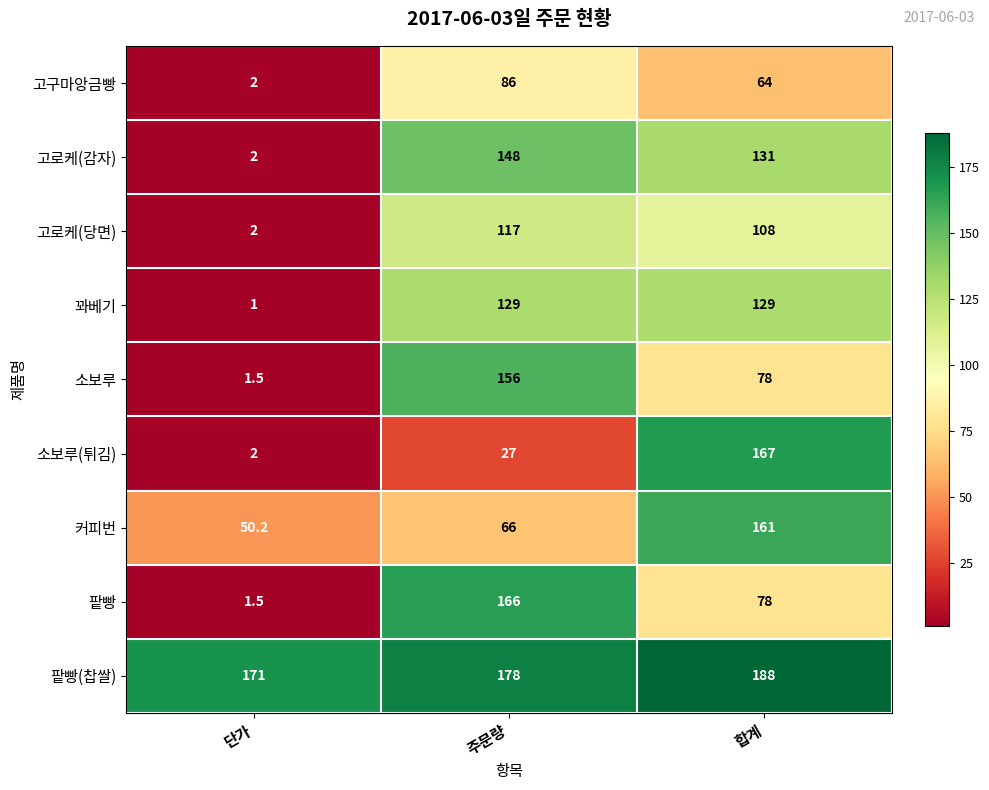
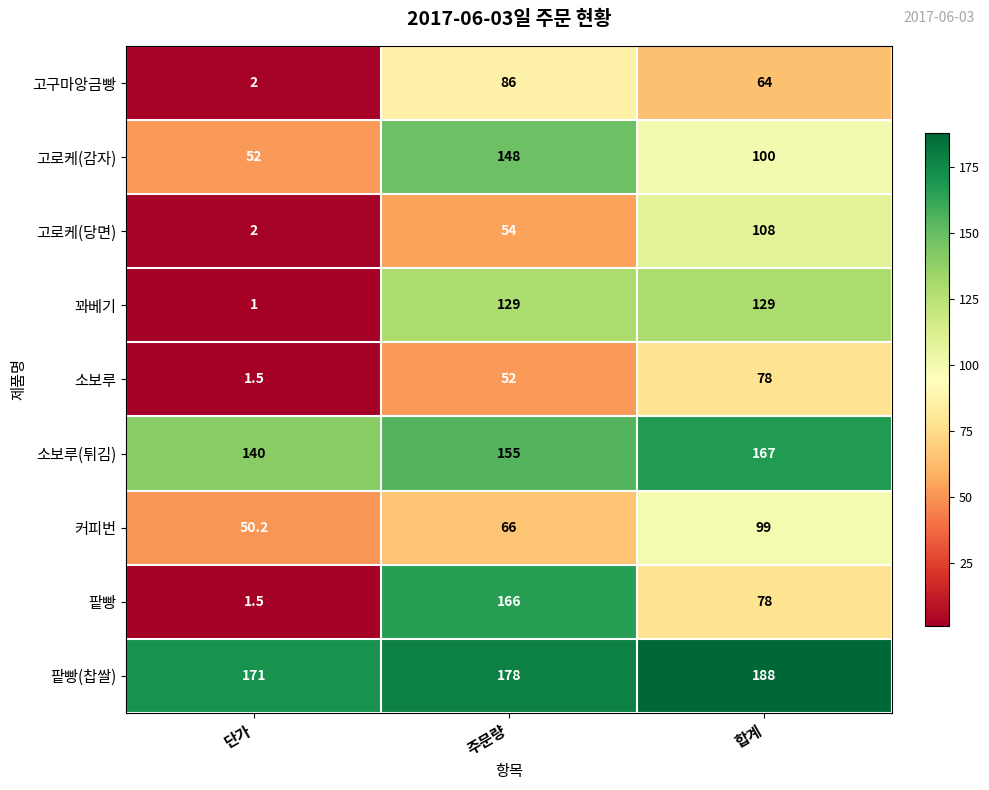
고로케(감자), 단가: 2 -> 52
고로케(감자), 합계: 131 -> 100
고로케(당면), 주문량: 117 -> 54
소보루, 주문량: 156 -> 52
소보루(튀김), 단가: 2 -> 140
소보루(튀김), 주문량: 27 -> 155
커피번, 합계: 161 -> 99
